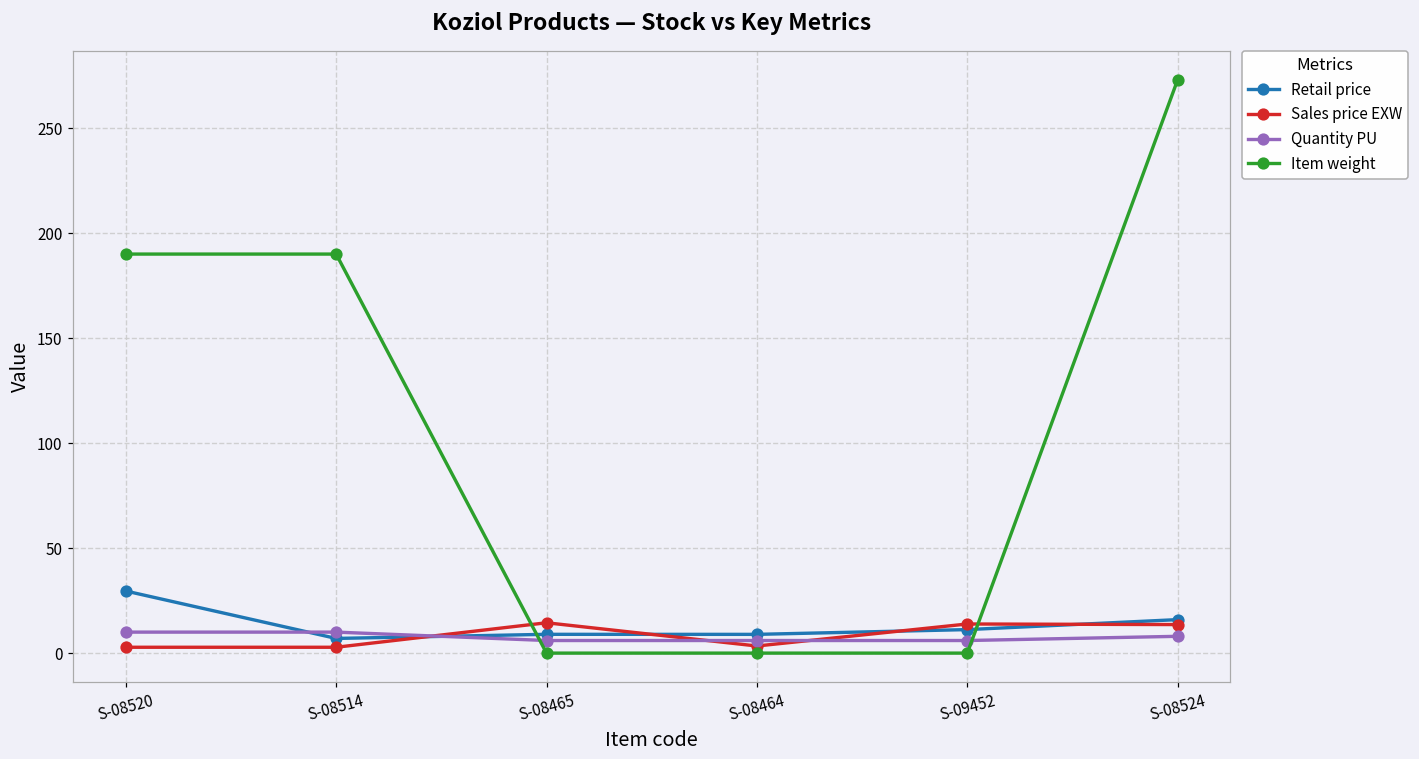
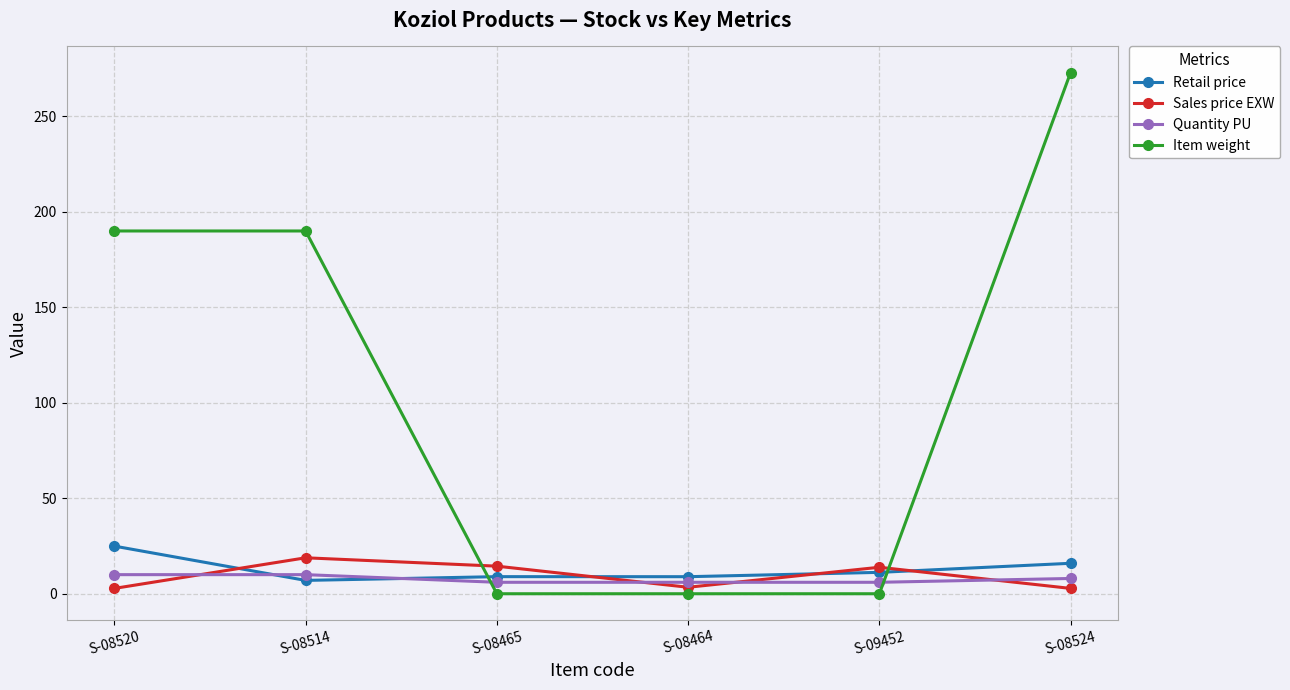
Retail price, S-08520: 30 -> 25
Sales price EXW, S-08514: 3 -> 19
Sales price EXW, S-08524: 14 -> 3
